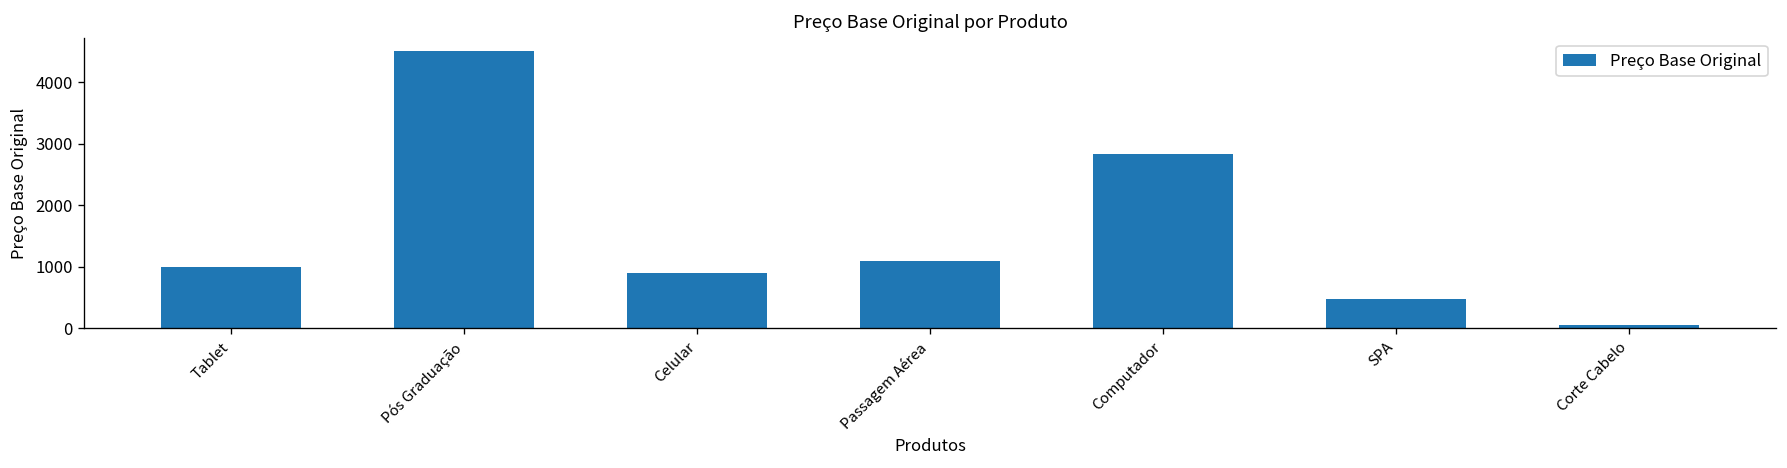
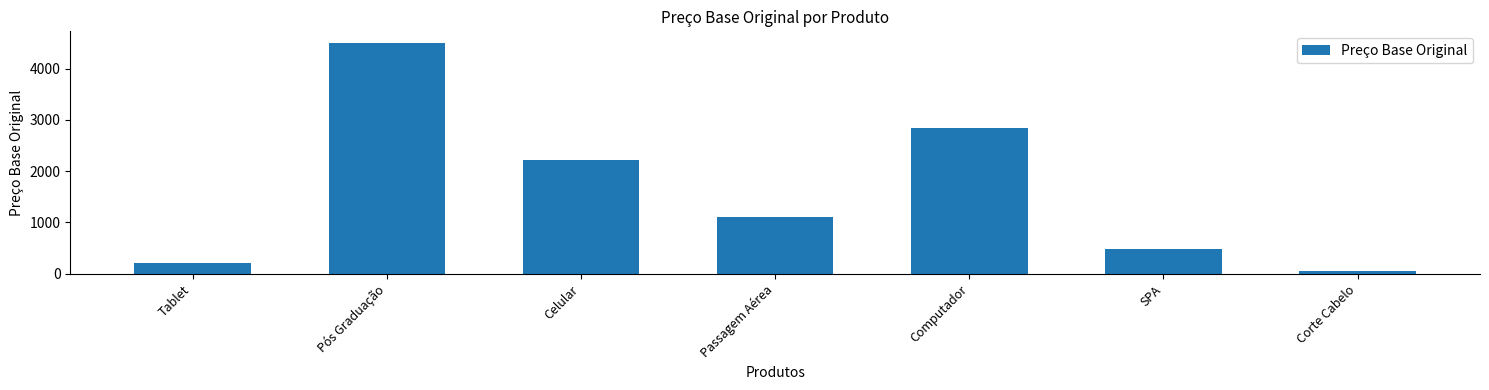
Tablet: 1000 -> 200
Celular: 900 -> 2200
